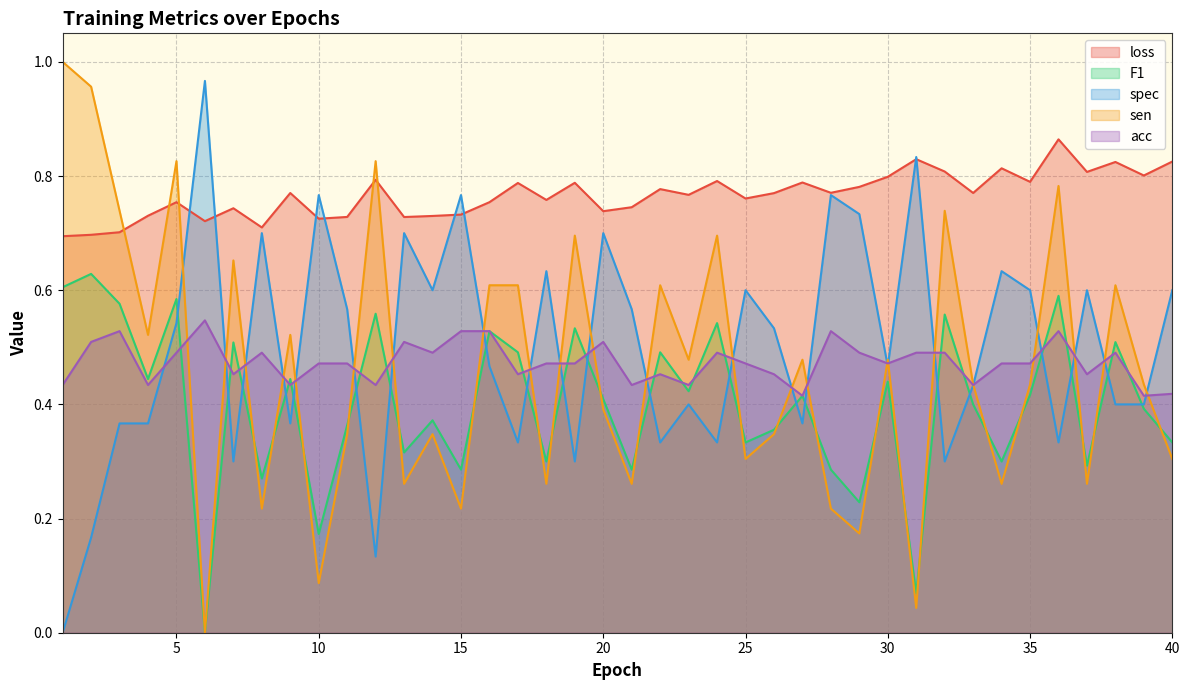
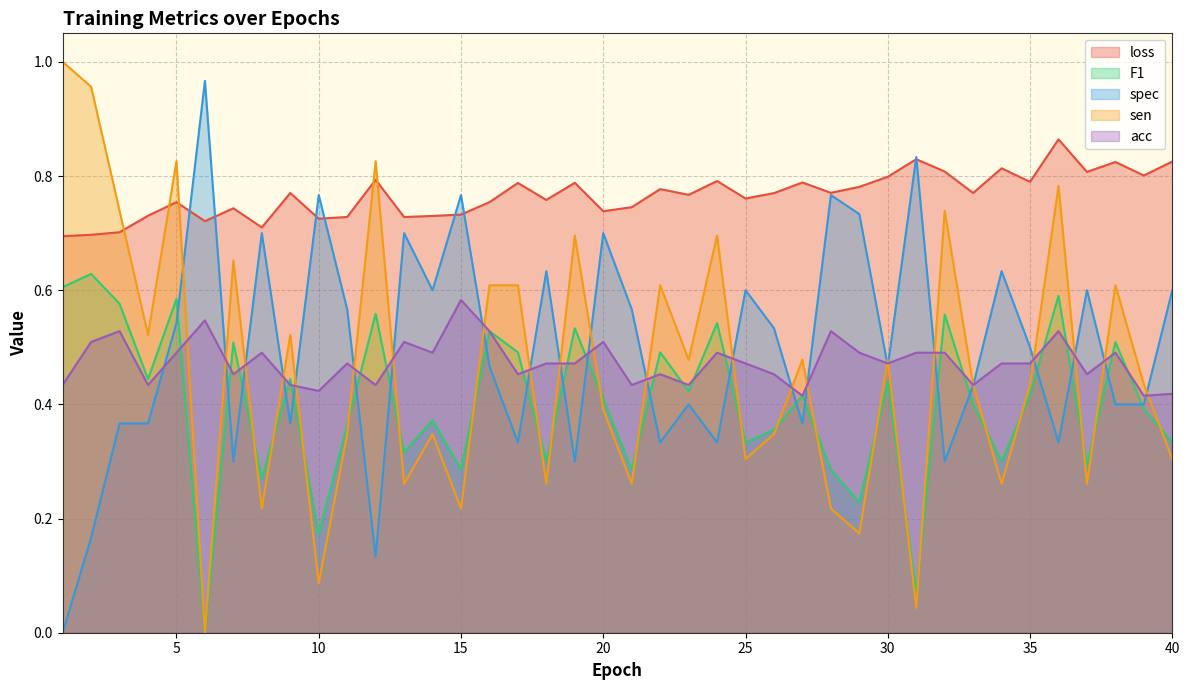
acc, 10: 0.47 -> 0.42
acc, 15: 0.53 -> 0.58
spec, 35: 0.6 -> 0.5
